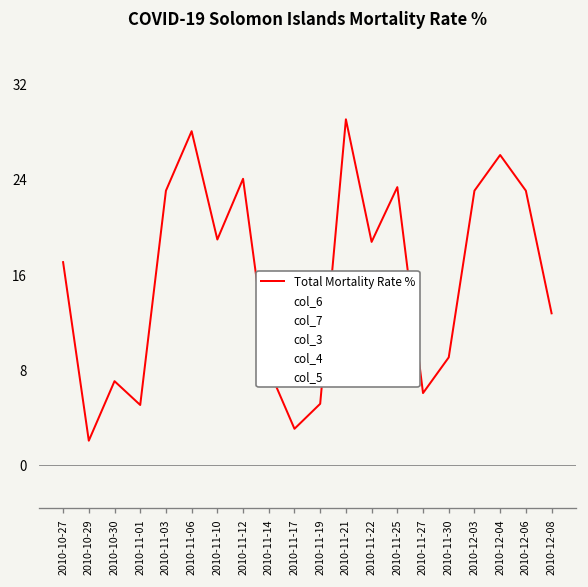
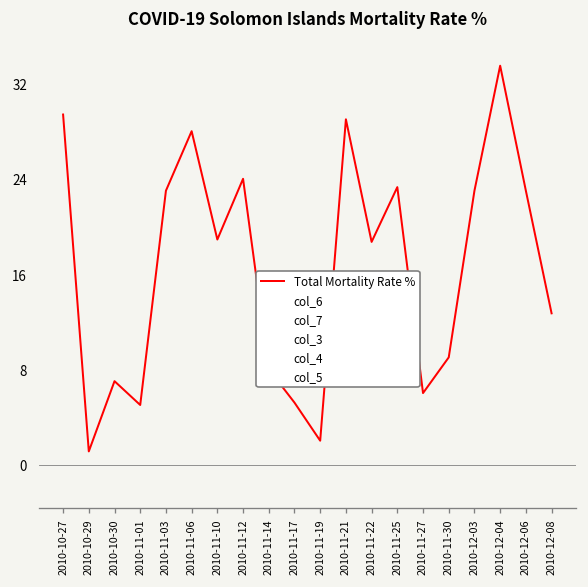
Total Mortality Rate %, 2010-10-27: 17 -> 29
Total Mortality Rate %, 2010-10-29: 2 -> 1
Total Mortality Rate %, 2010-11-17: 3 -> 5
Total Mortality Rate %, 2010-11-19: 5 -> 2
Total Mortality Rate %, 2010-12-04: 26 -> 34
